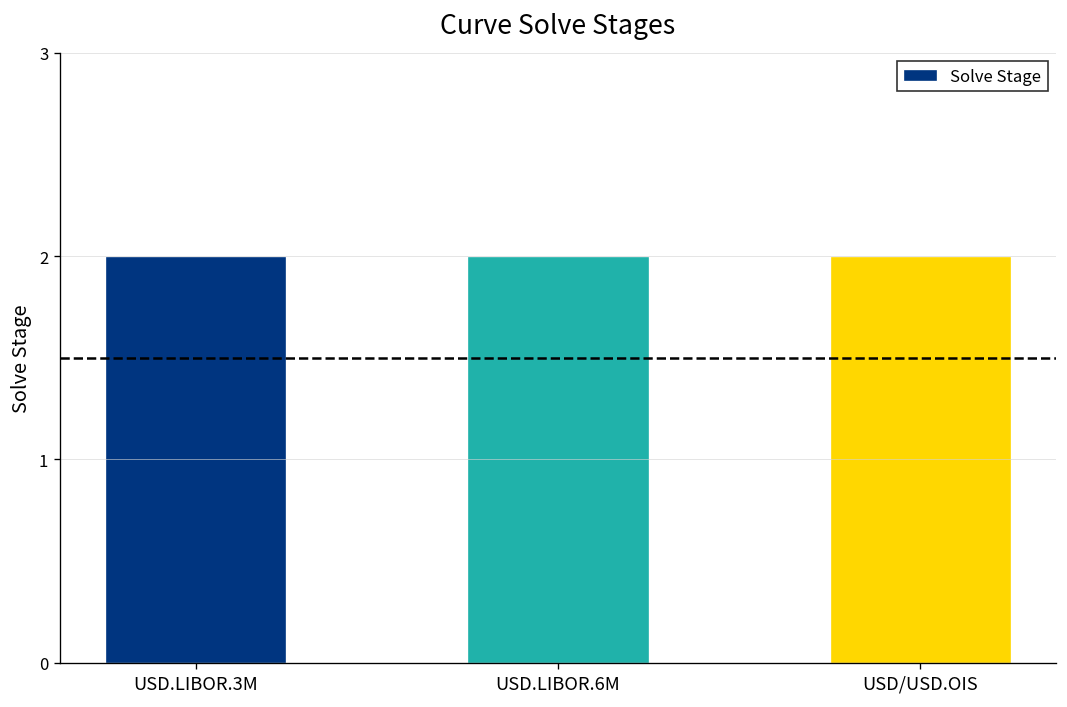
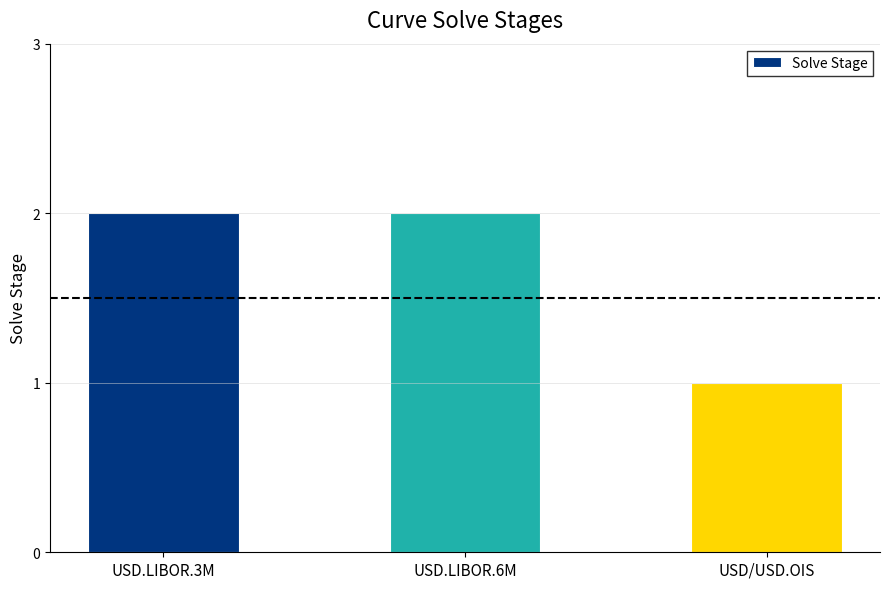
USD/USD.OIS: 2 -> 1
